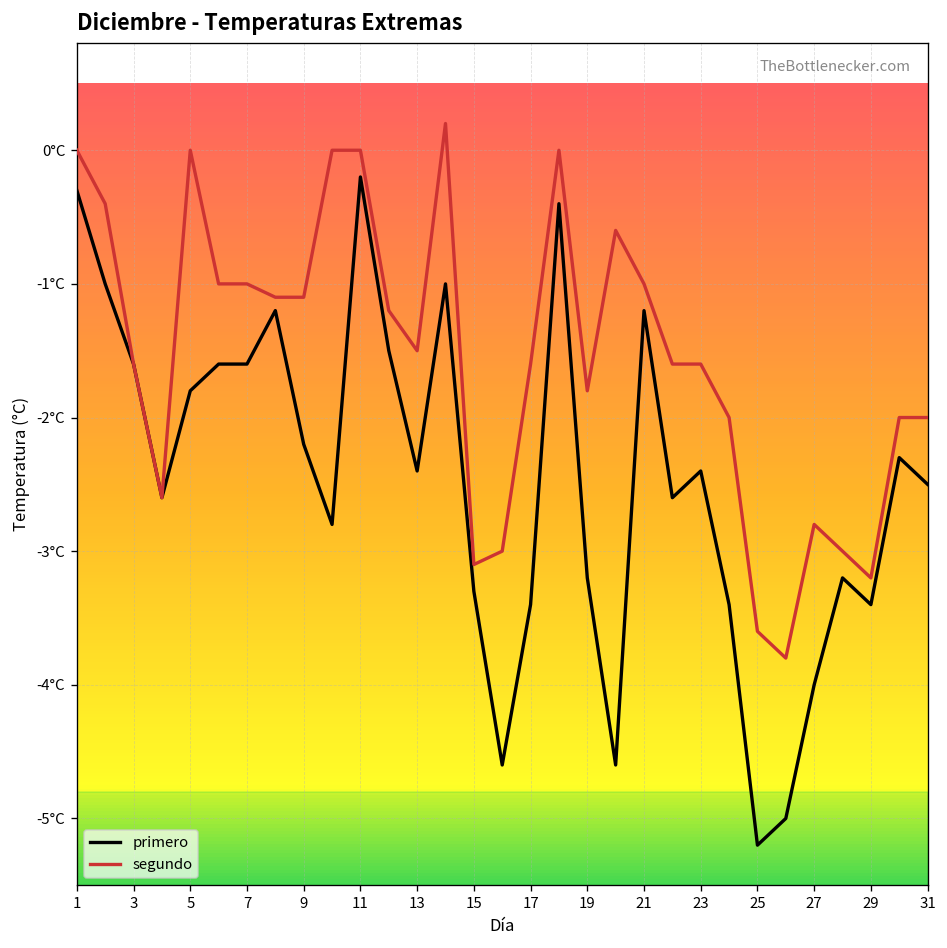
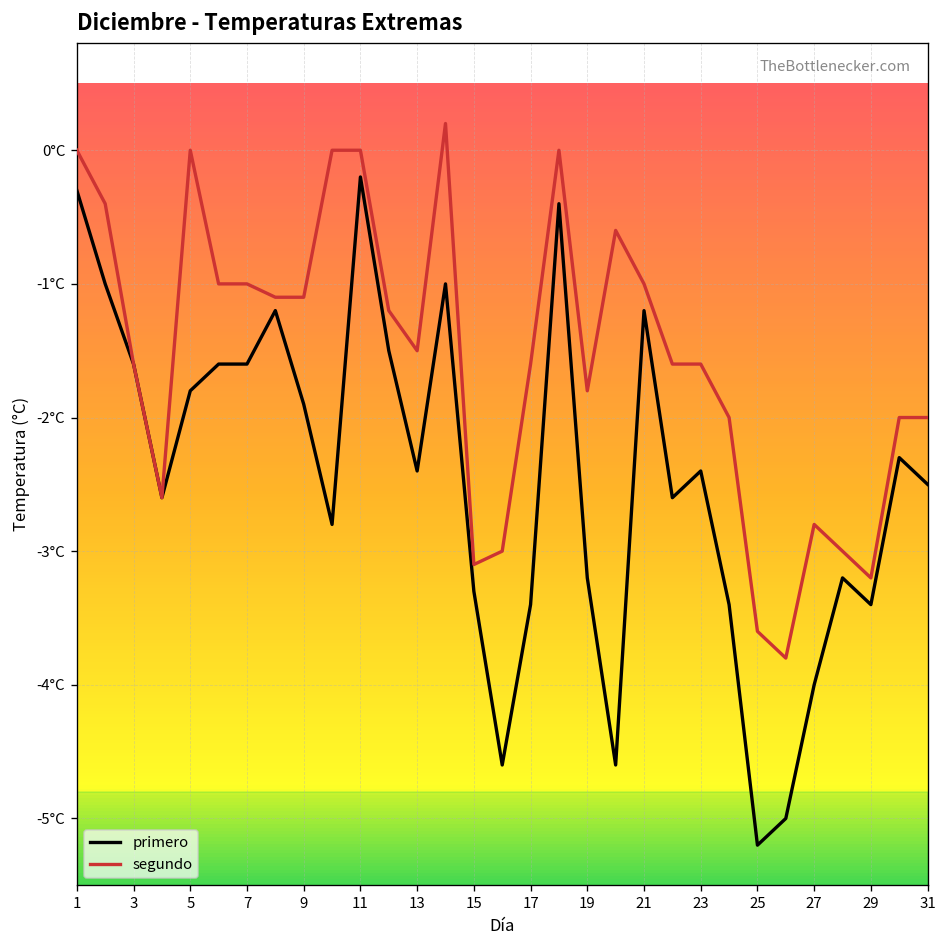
primero, 9: -2.2°C -> -1.9°C
